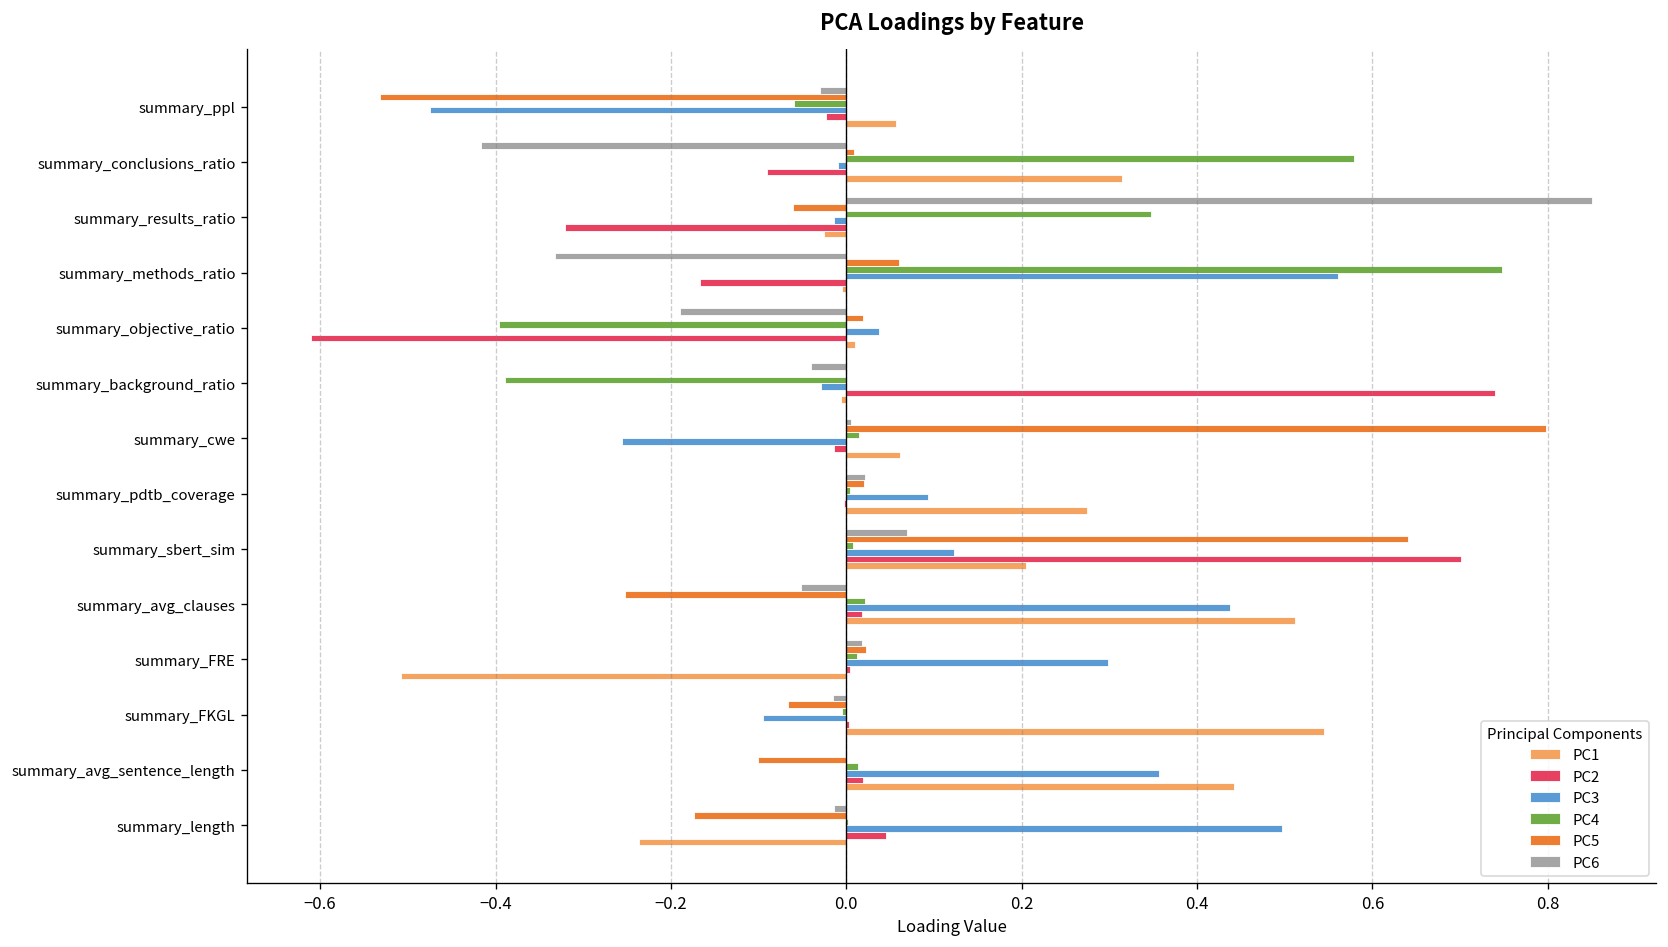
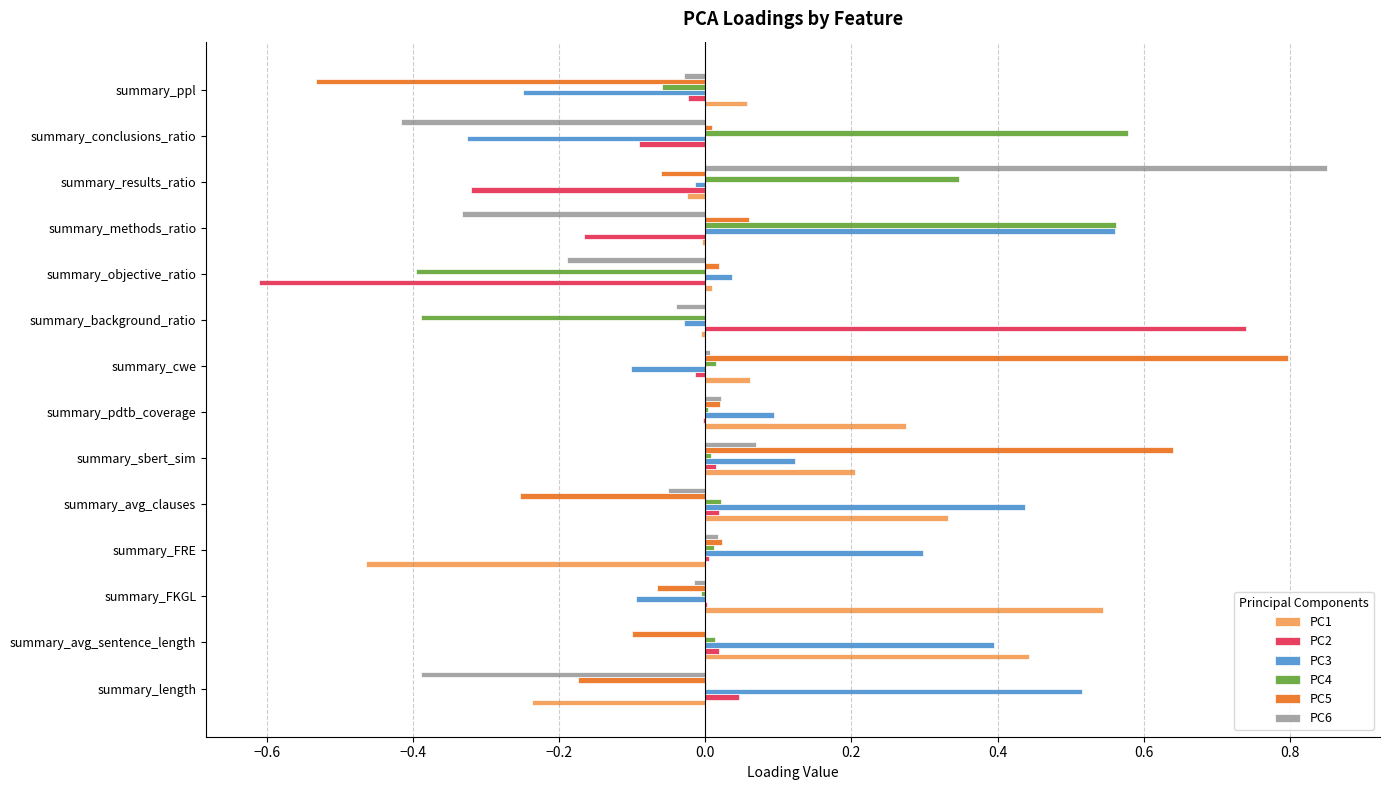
PC3, summary_ppl: -0.47 -> -0.25
PC3, summary_conclusions_ratio: -0.01 -> -0.33
PC1, summary_conclusions_ratio: 0.31 -> 0.00
PC4, summary_methods_ratio: 0.75 -> 0.56
PC3, summary_cwe: -0.26 -> -0.10
PC2, summary_sbert_sim: 0.70 -> 0.01
PC1, summary_avg_clauses: 0.51 -> 0.33
PC1, summary_FRE: -0.51 -> -0.46
PC3, summary_avg_sentence_length: 0.36 -> 0.40
PC6, summary_length: -0.01 -> -0.39
PC3, summary_length: 0.50 -> 0.52
